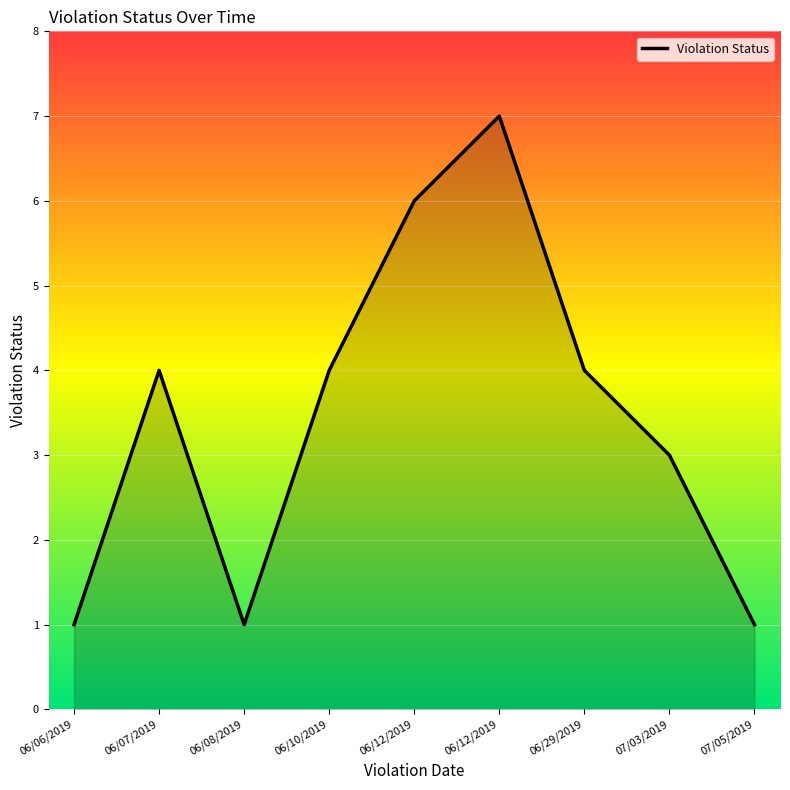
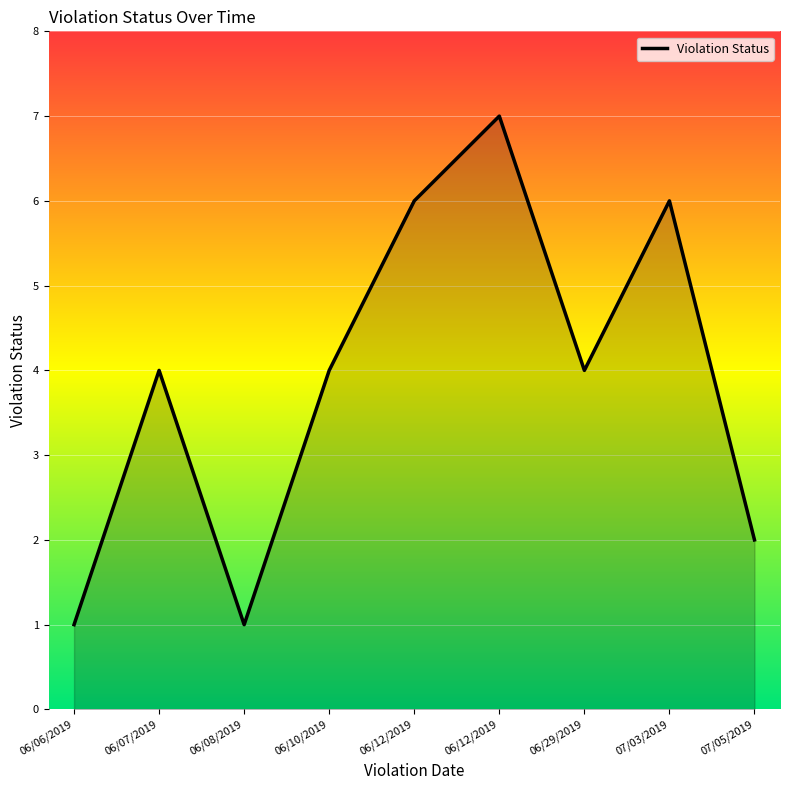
07/03/2019: 3 -> 6
07/05/2019: 1 -> 2
